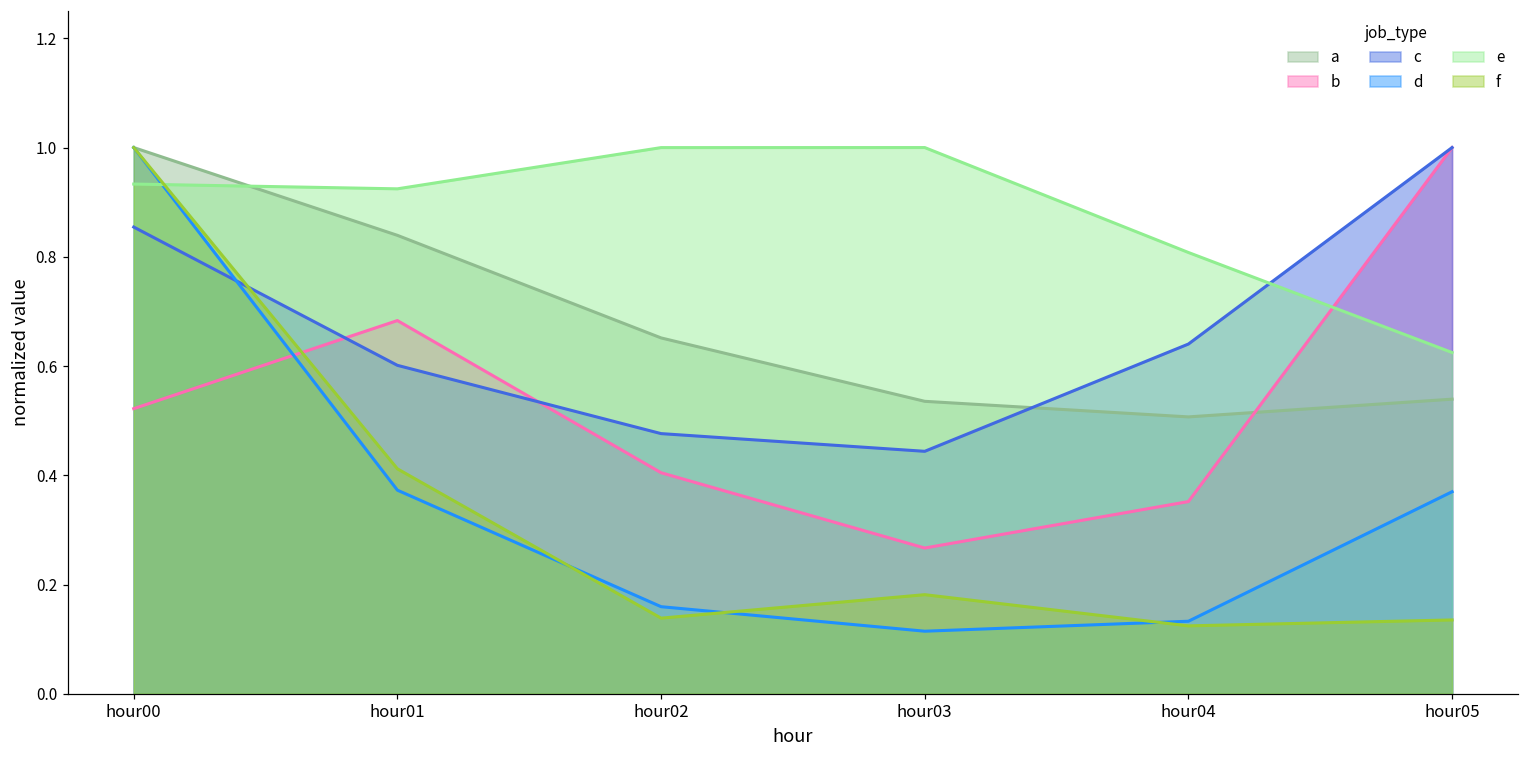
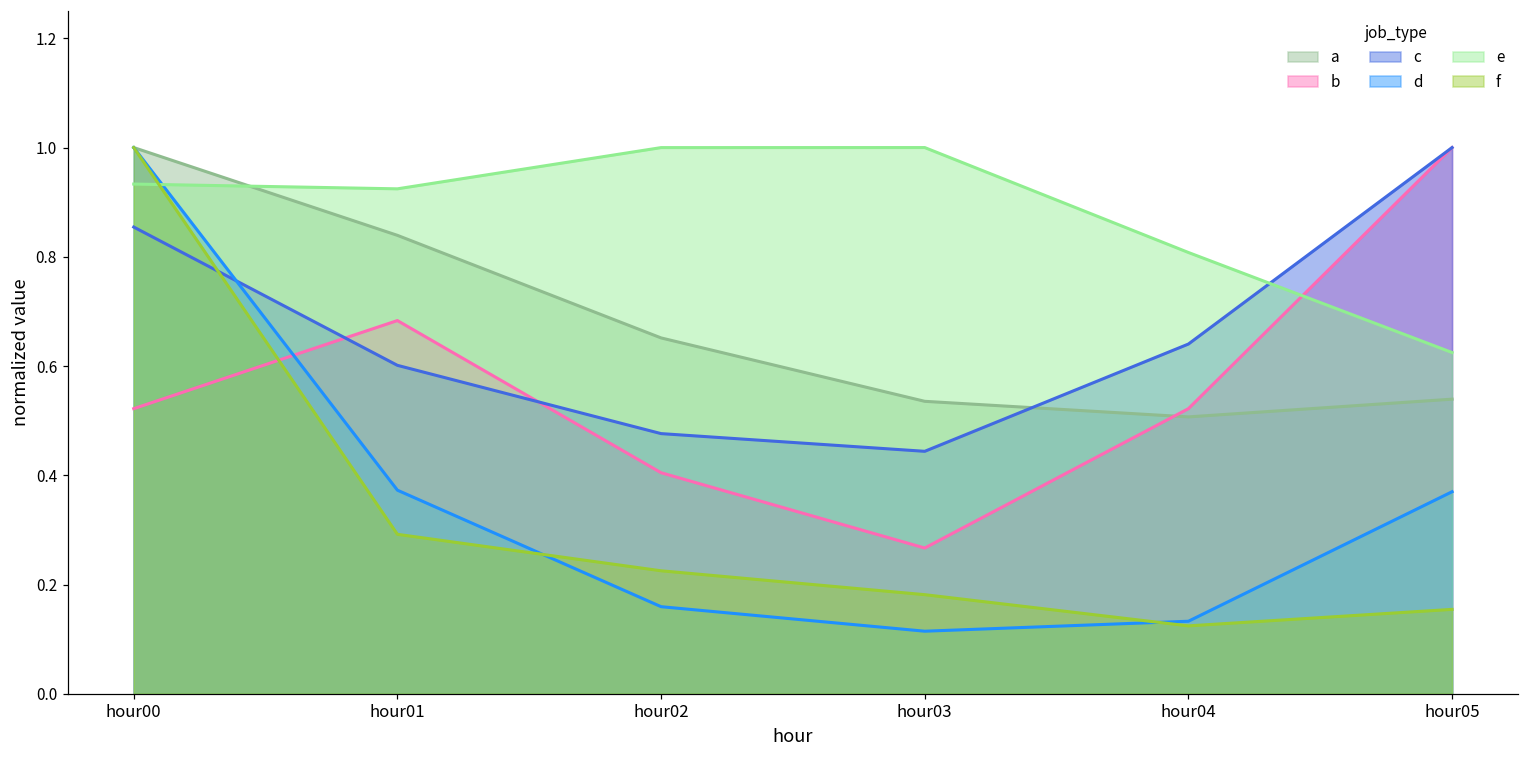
f, hour01: 0.41 -> 0.29
f, hour02: 0.14 -> 0.23
b, hour04: 0.35 -> 0.52
f, hour05: 0.14 -> 0.15
